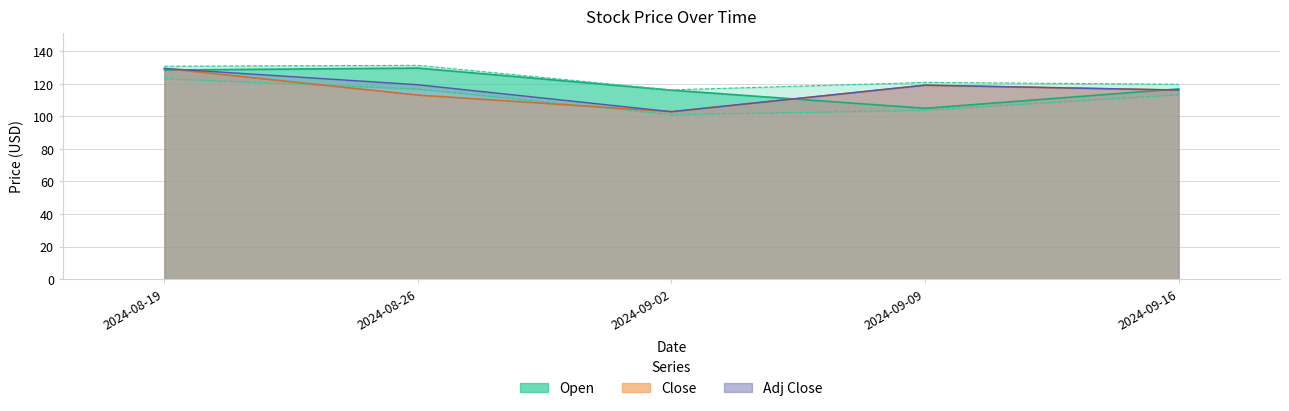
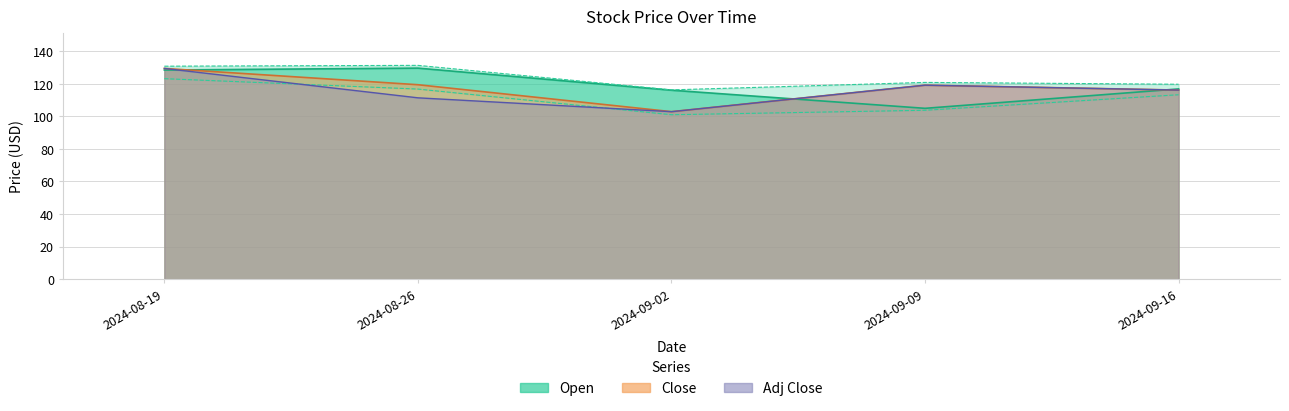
Close, 2024-08-26: 113 -> 119
Adj Close, 2024-08-26: 119 -> 111
